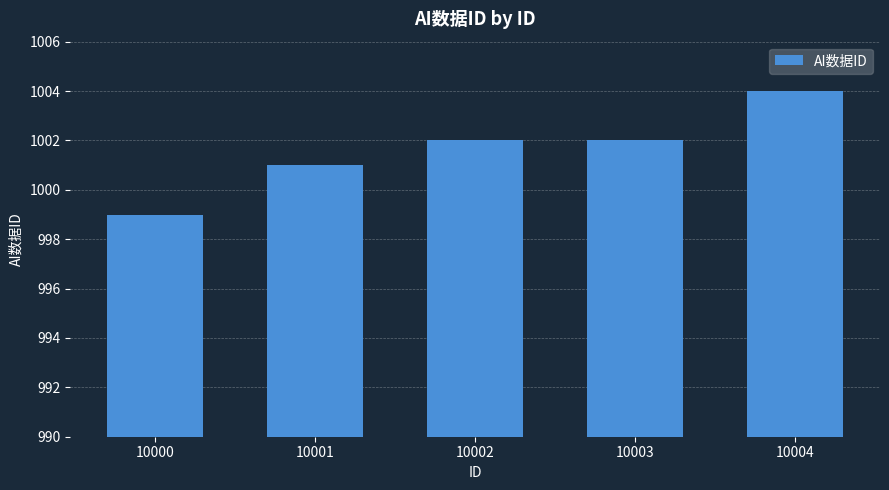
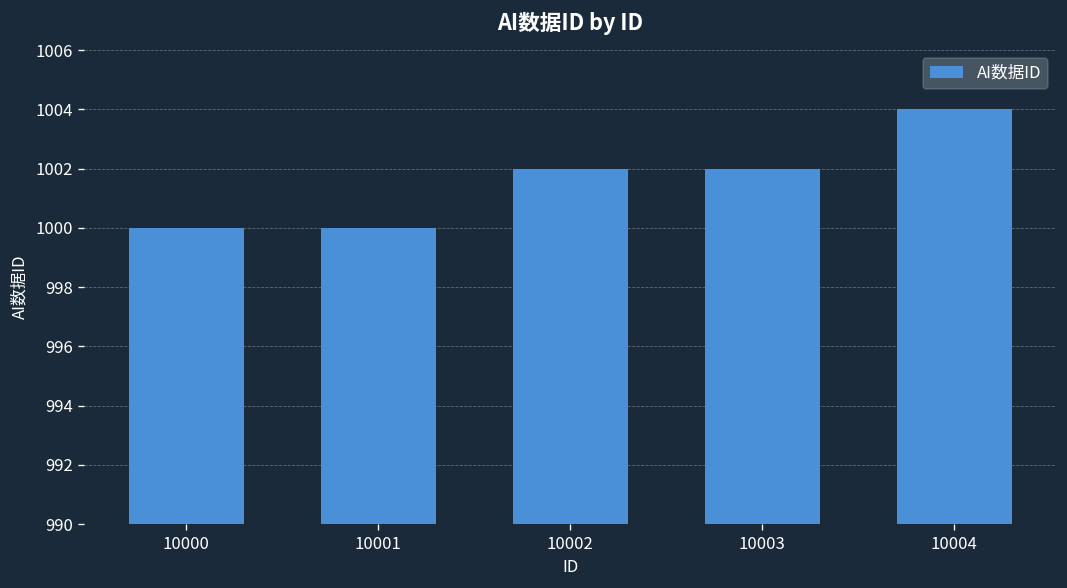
10000: 999 -> 1000
10001: 1001 -> 1000
